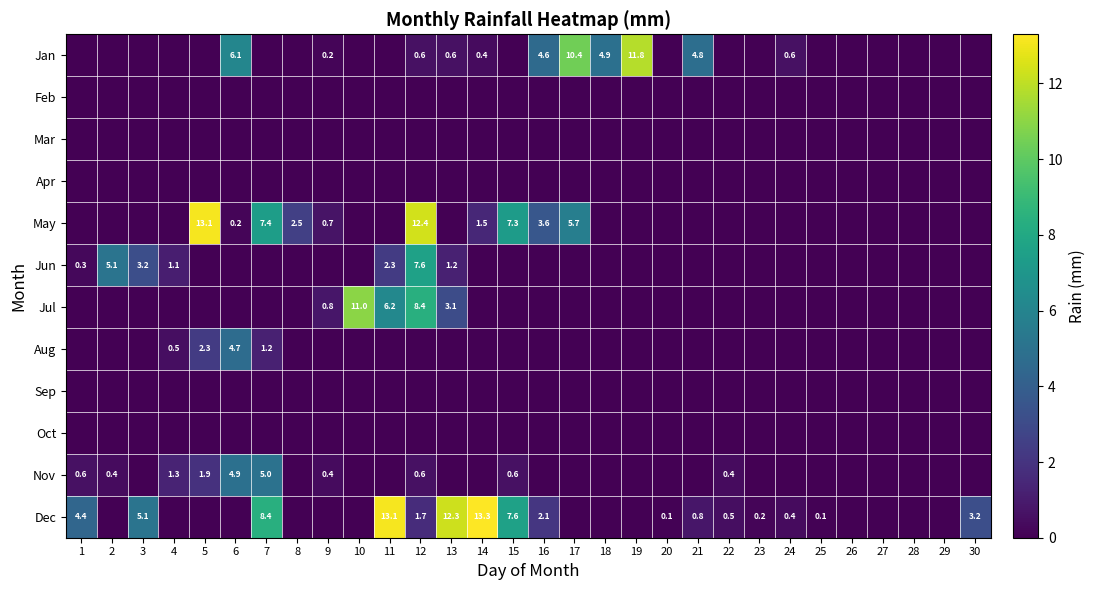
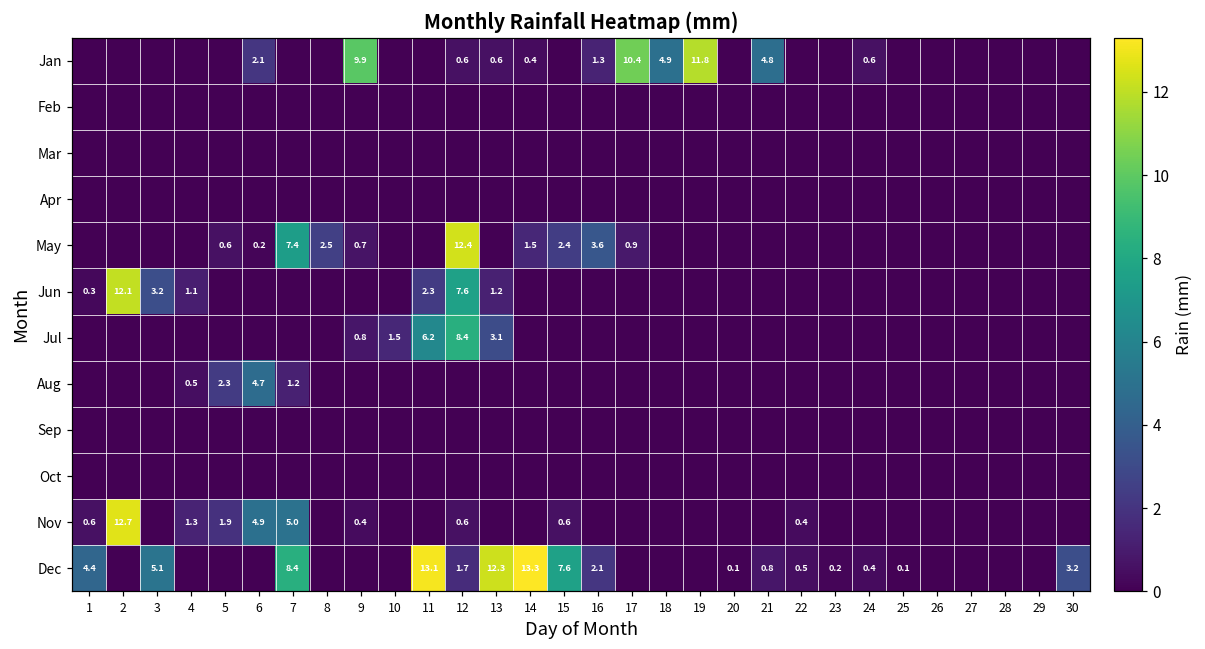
Jan, 6: 6.1 -> 2.1
Jan, 9: 0.2 -> 9.9
Jan, 16: 4.6 -> 1.3
May, 5: 13.1 -> 0.6
May, 15: 7.3 -> 2.4
May, 17: 5.7 -> 0.9
Jun, 2: 5.1 -> 12.1
Jul, 10: 11.0 -> 1.5
Nov, 2: 0.4 -> 12.7
